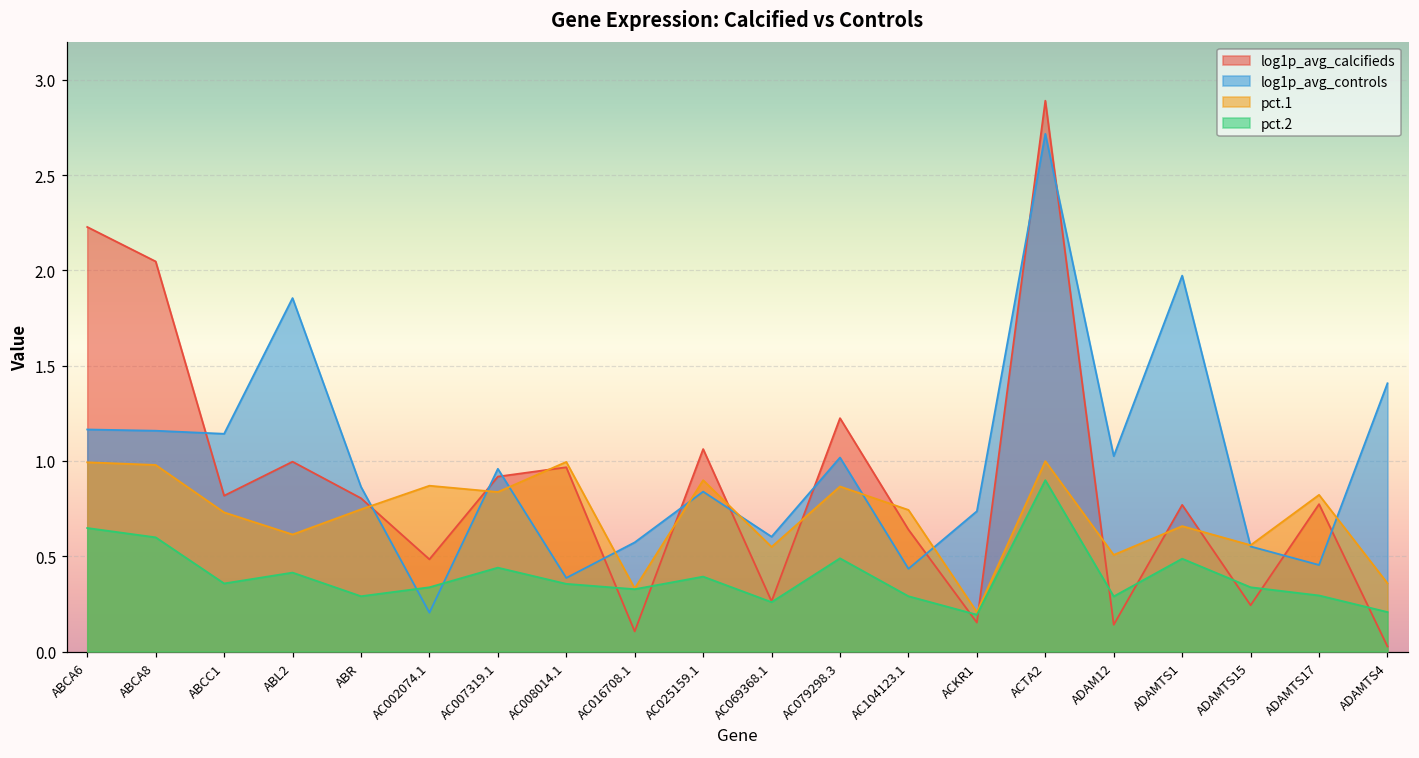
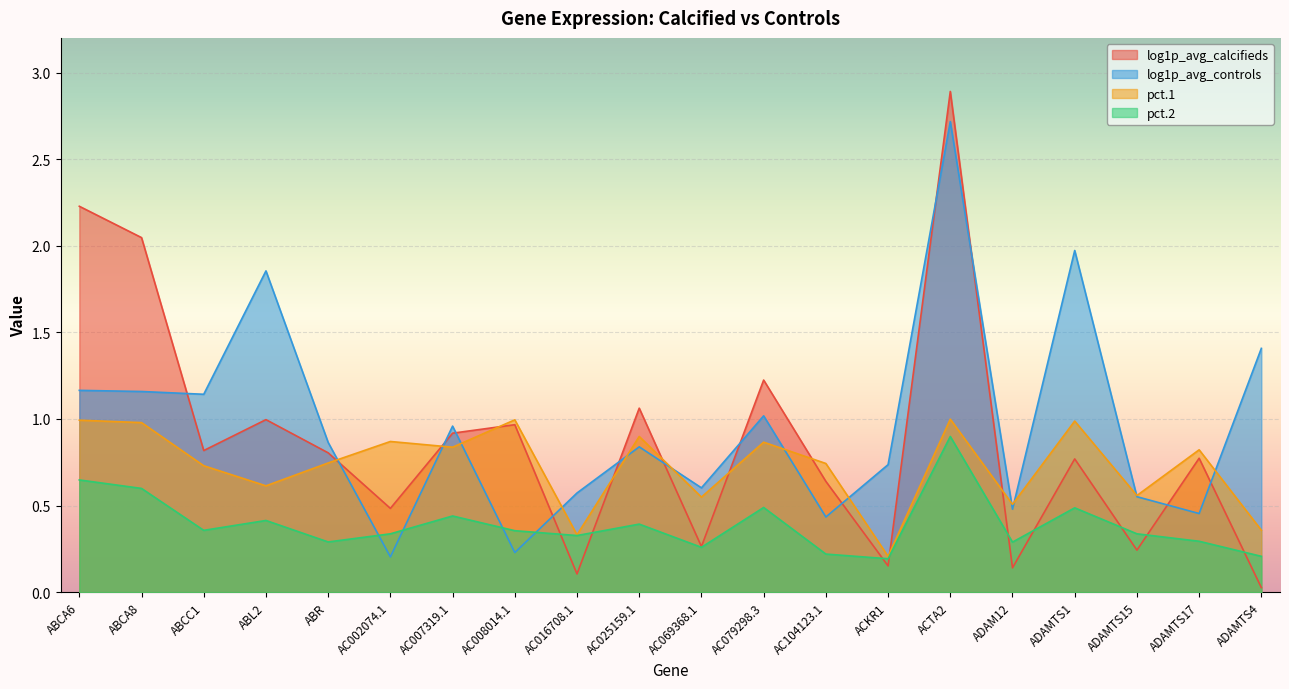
log1p_avg_controls, AC008014.1: 0.39 -> 0.23
pct.2, AC104123.1: 0.29 -> 0.22
log1p_avg_controls, ADAM12: 1.03 -> 0.48
pct.1, ADAMTS1: 0.66 -> 0.99
